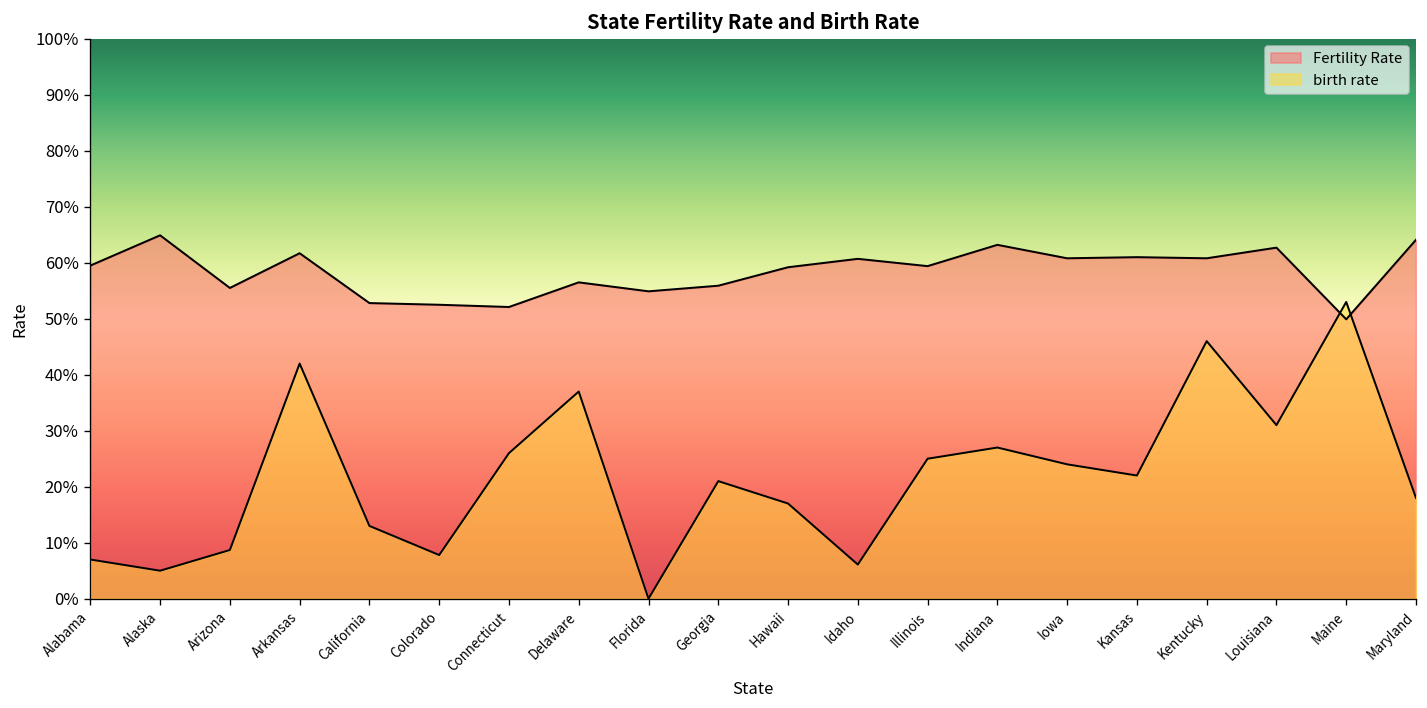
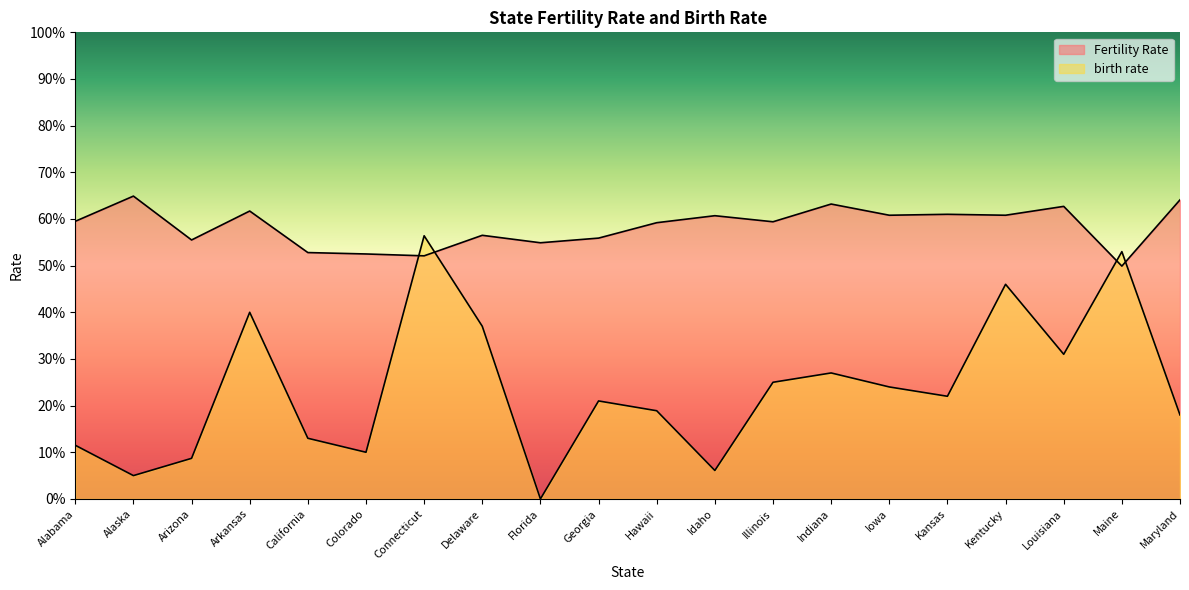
birth rate, Alabama: 7% -> 12%
birth rate, Arkansas: 42% -> 40%
birth rate, Colorado: 8% -> 10%
birth rate, Connecticut: 26% -> 56%
birth rate, Hawaii: 17% -> 19%
